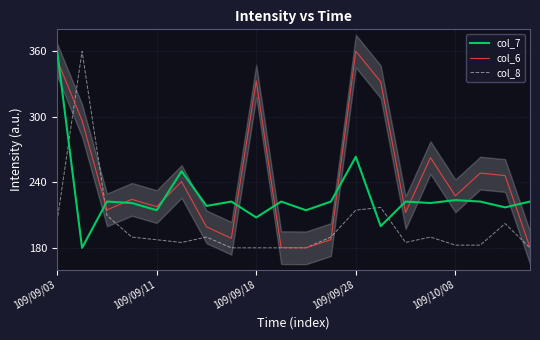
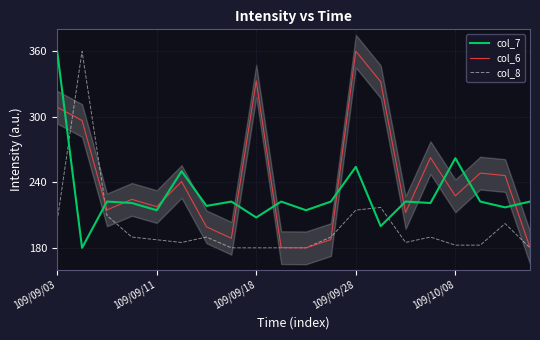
col_6, 109/09/03: 352 -> 309
col_7, 109/09/28: 263 -> 254
col_7, 109/10/08: 224 -> 262
